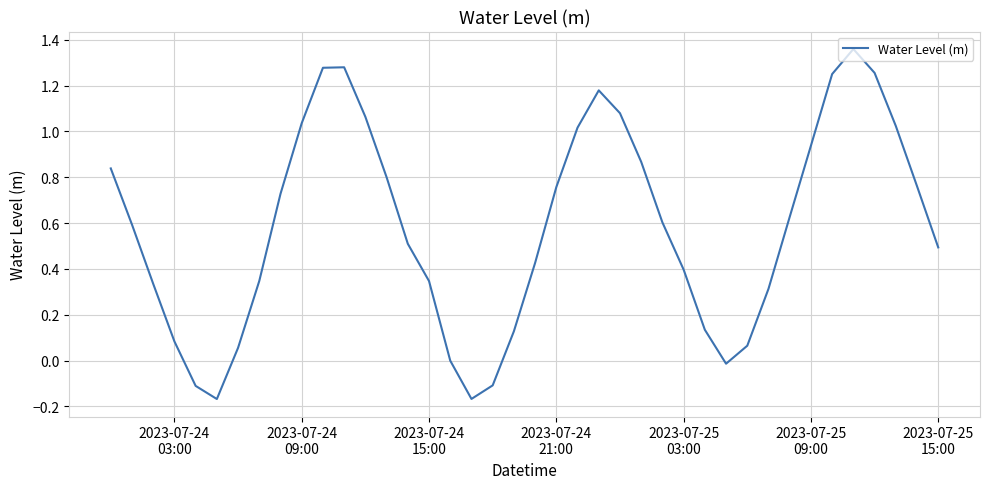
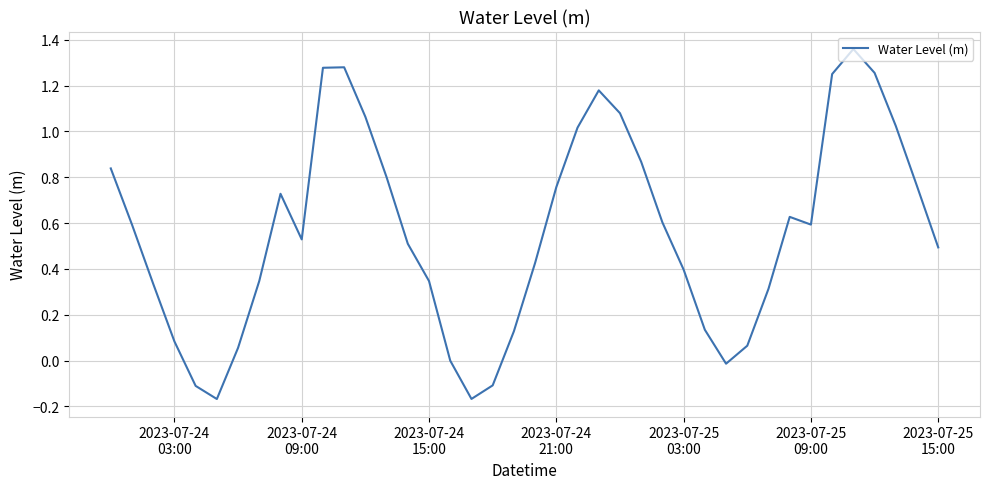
2023-07-24 09:00: 1.04 -> 0.53
2023-07-25 09:00: 0.94 -> 0.59
